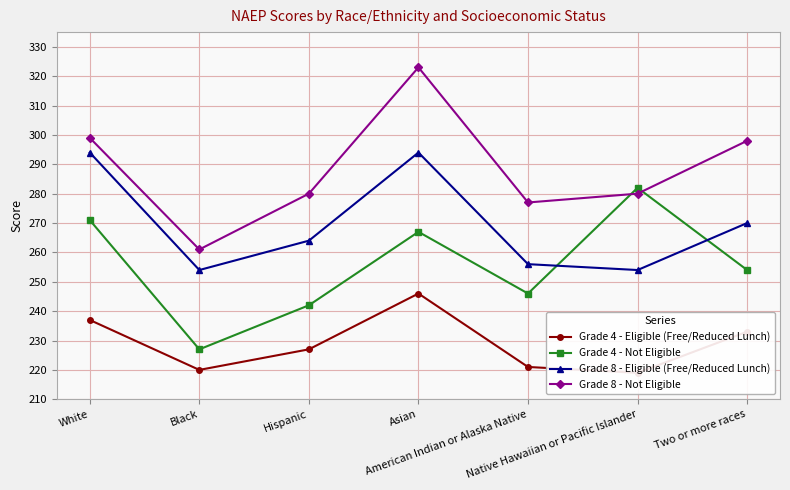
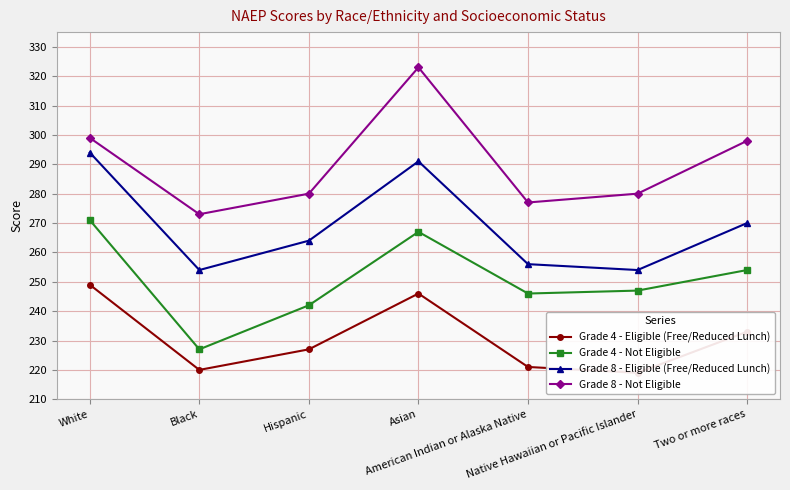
Grade 4 - Eligible (Free/Reduced Lunch), White: 237 -> 249
Grade 8 - Not Eligible, Black: 261 -> 273
Grade 8 - Eligible (Free/Reduced Lunch), Asian: 294 -> 291
Grade 4 - Not Eligible, Native Hawaiian or Pacific Islander: 282 -> 247
